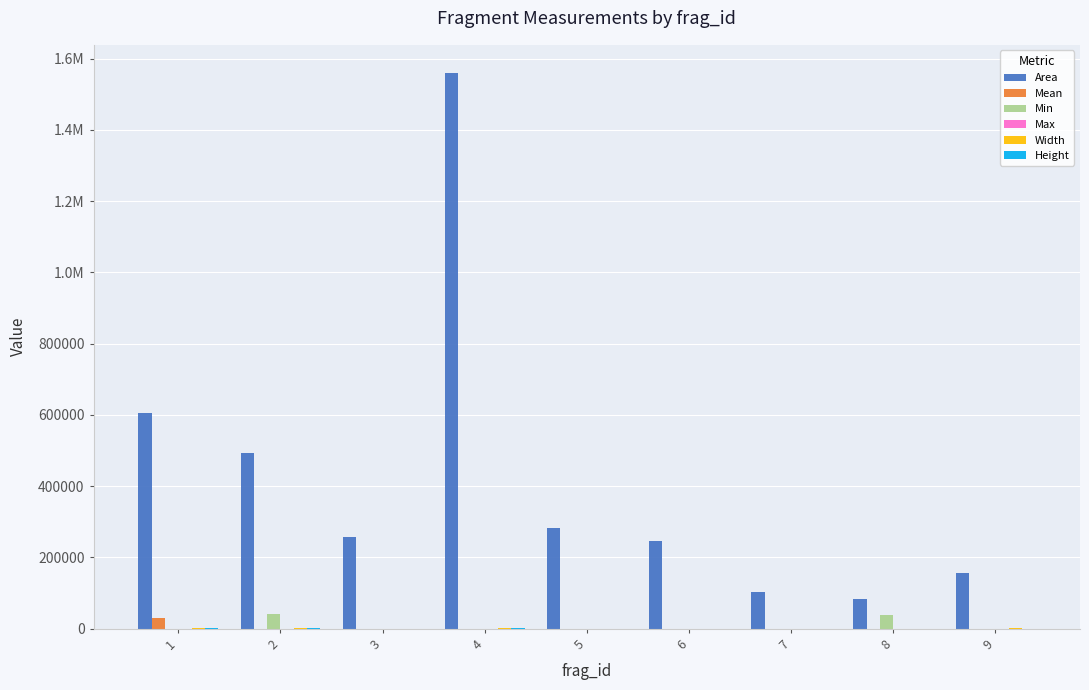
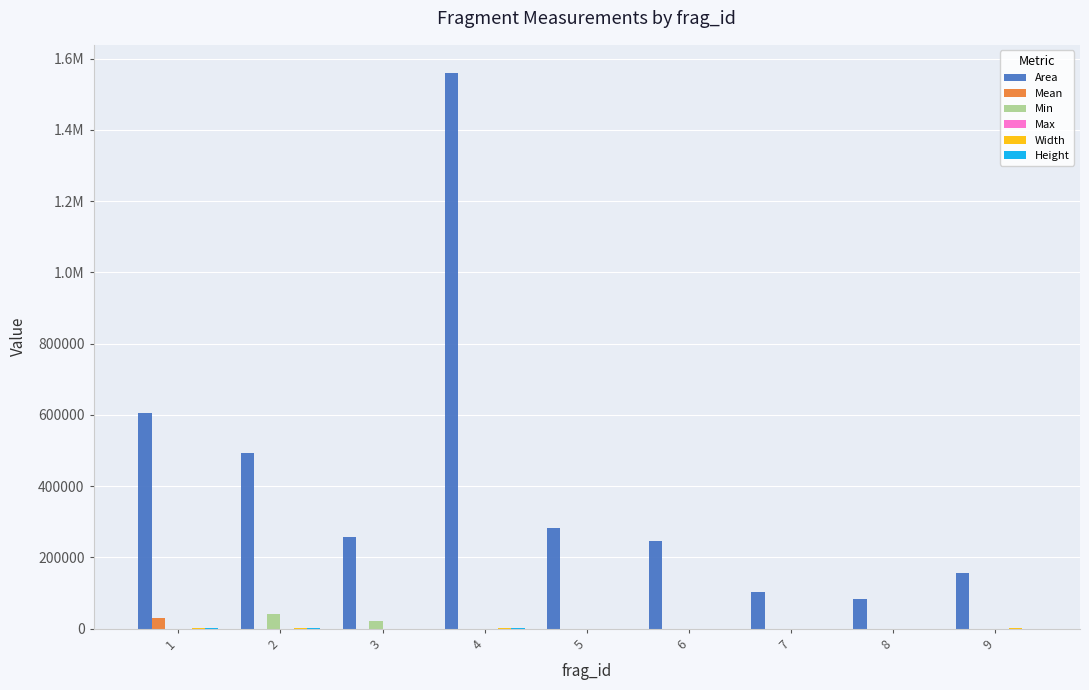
Min, 3: 0 -> 20000
Min, 8: 40000 -> 0
